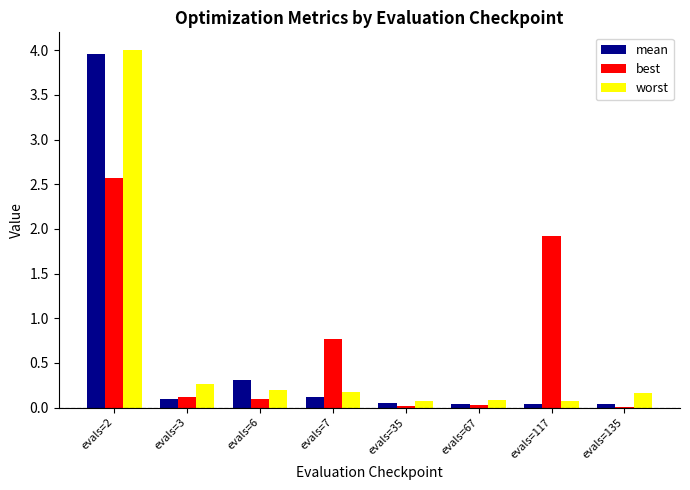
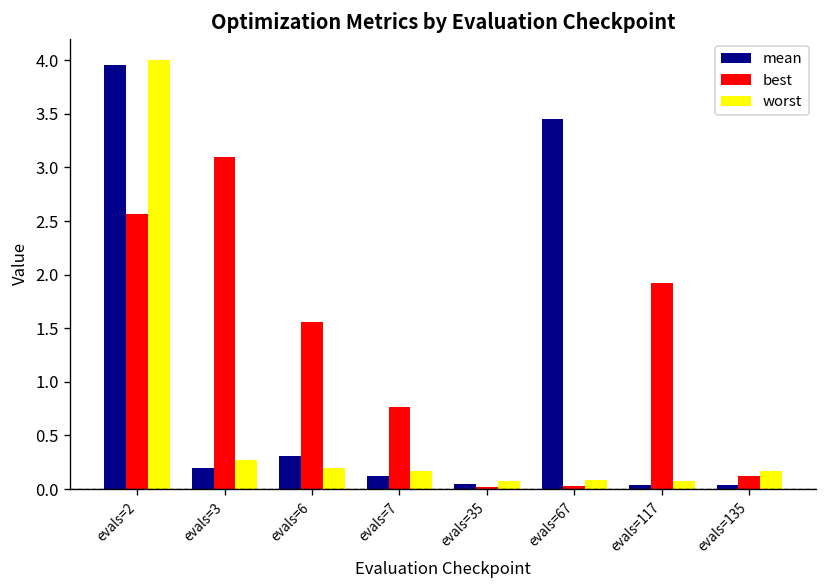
mean, evals=3: 0.1 -> 0.2
best, evals=3: 0.1 -> 3.1
best, evals=6: 0.1 -> 1.6
mean, evals=67: 0.0 -> 3.4
best, evals=135: 0.0 -> 0.1
